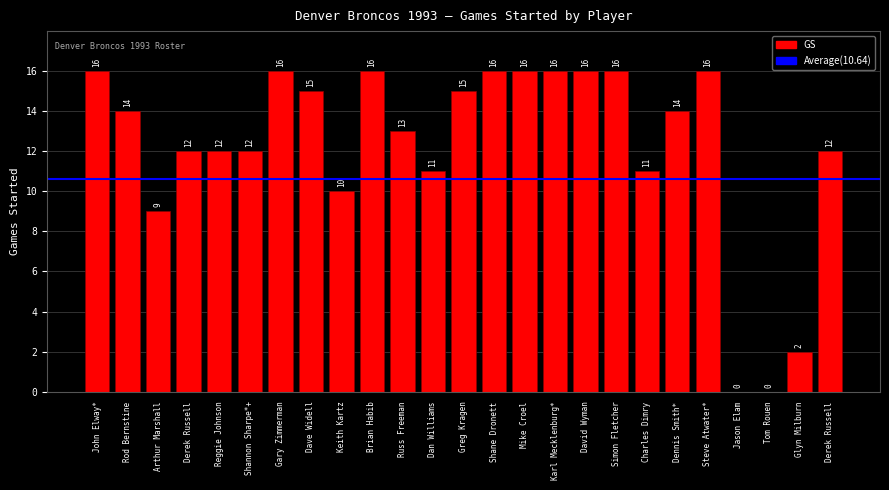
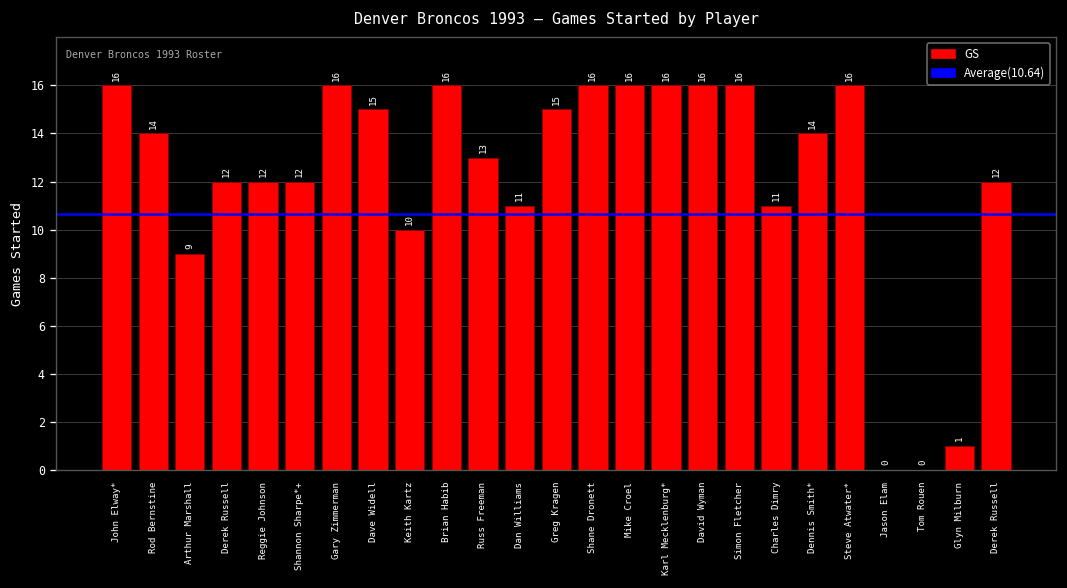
Glyn Milburn: 2 -> 1
